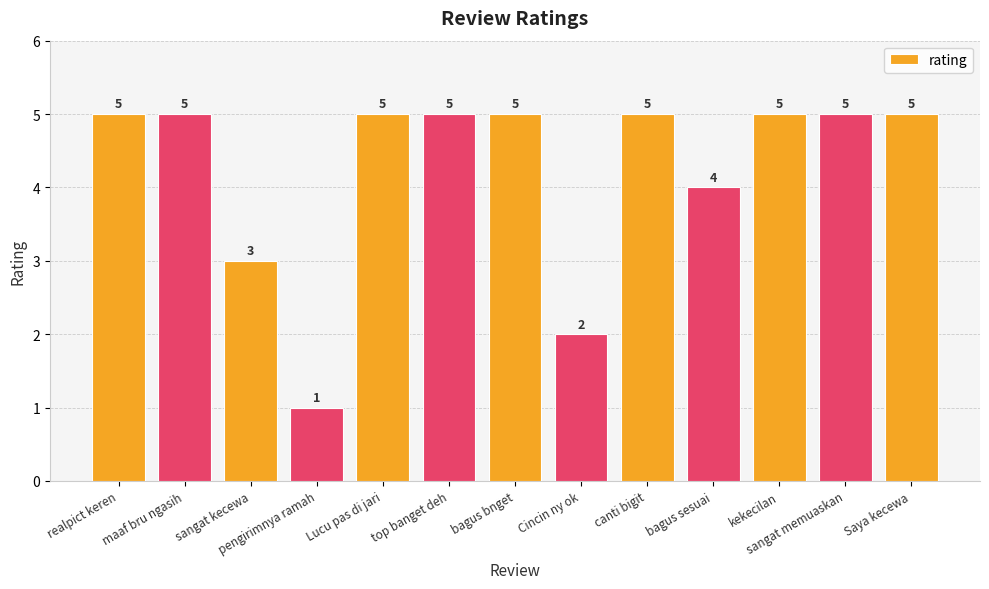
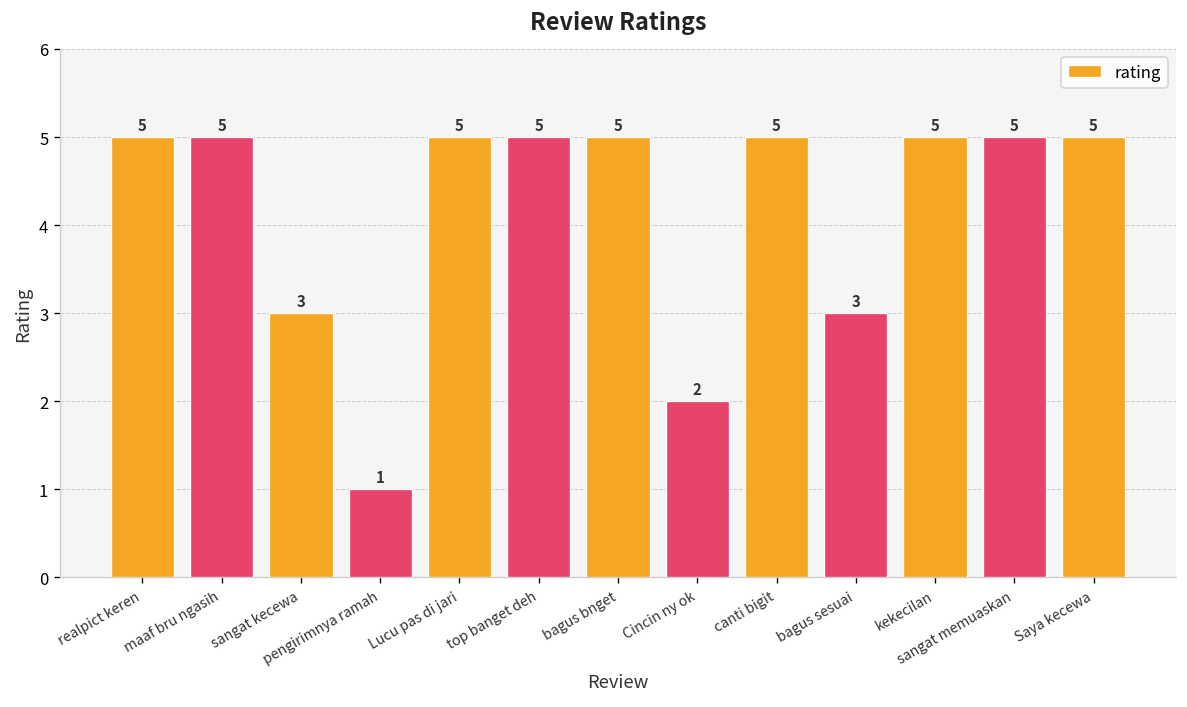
bagus sesuai: 4 -> 3
